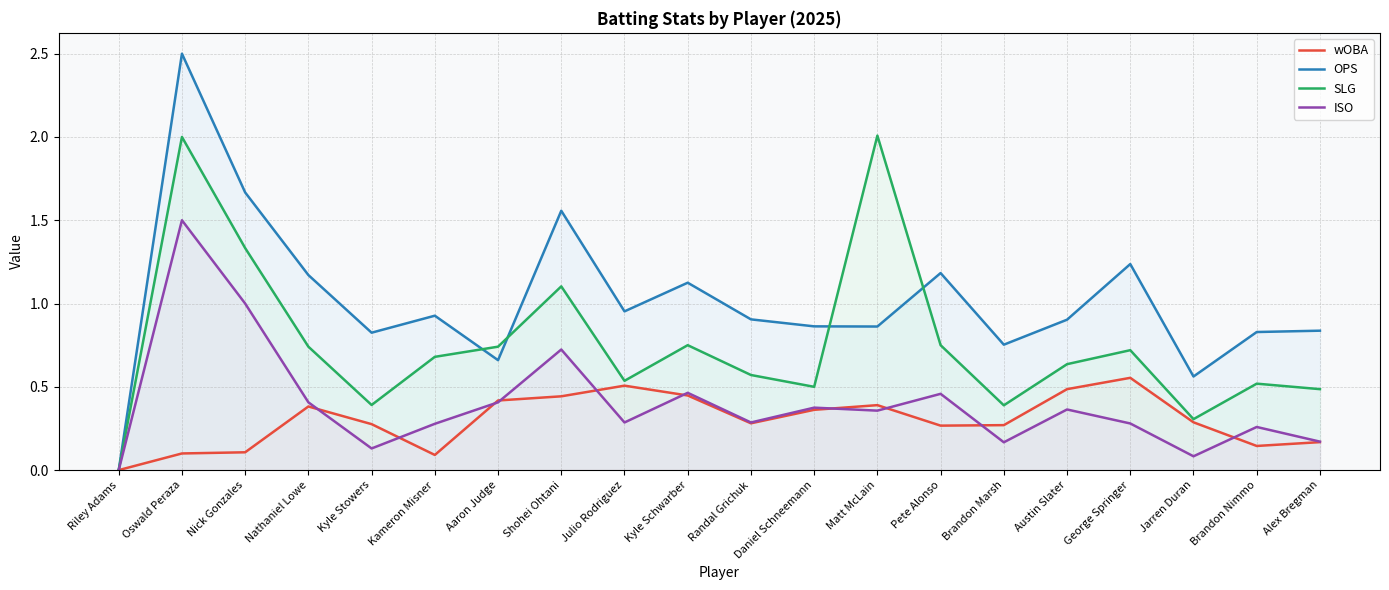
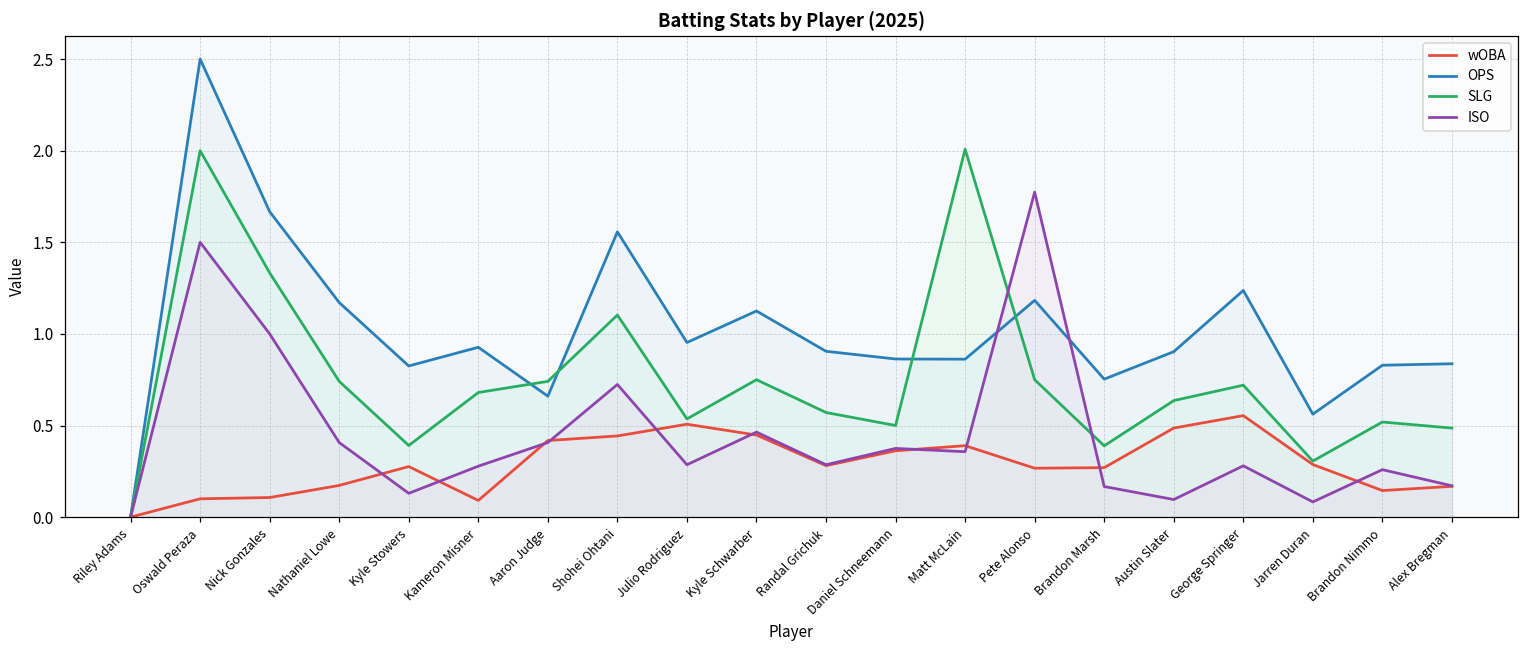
wOBA, Nathaniel Lowe: 0.38 -> 0.17
ISO, Pete Alonso: 0.46 -> 1.77
ISO, Austin Slater: 0.36 -> 0.10
